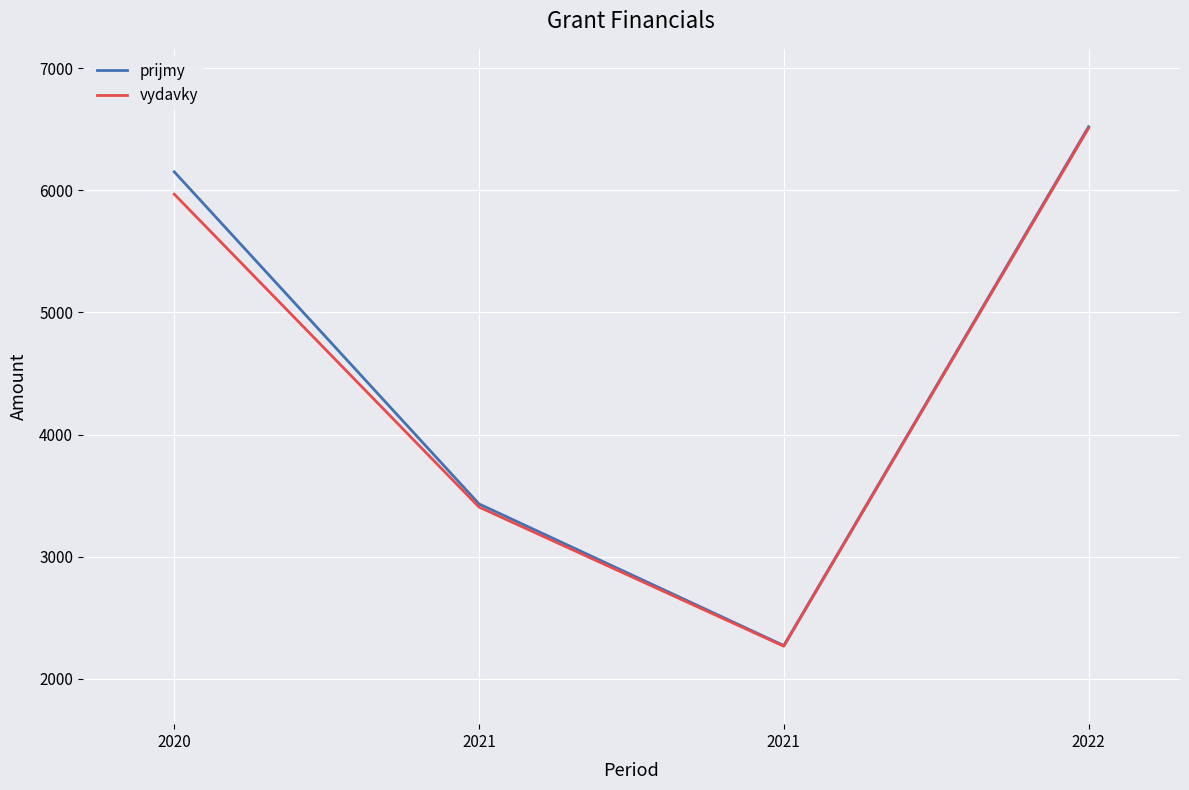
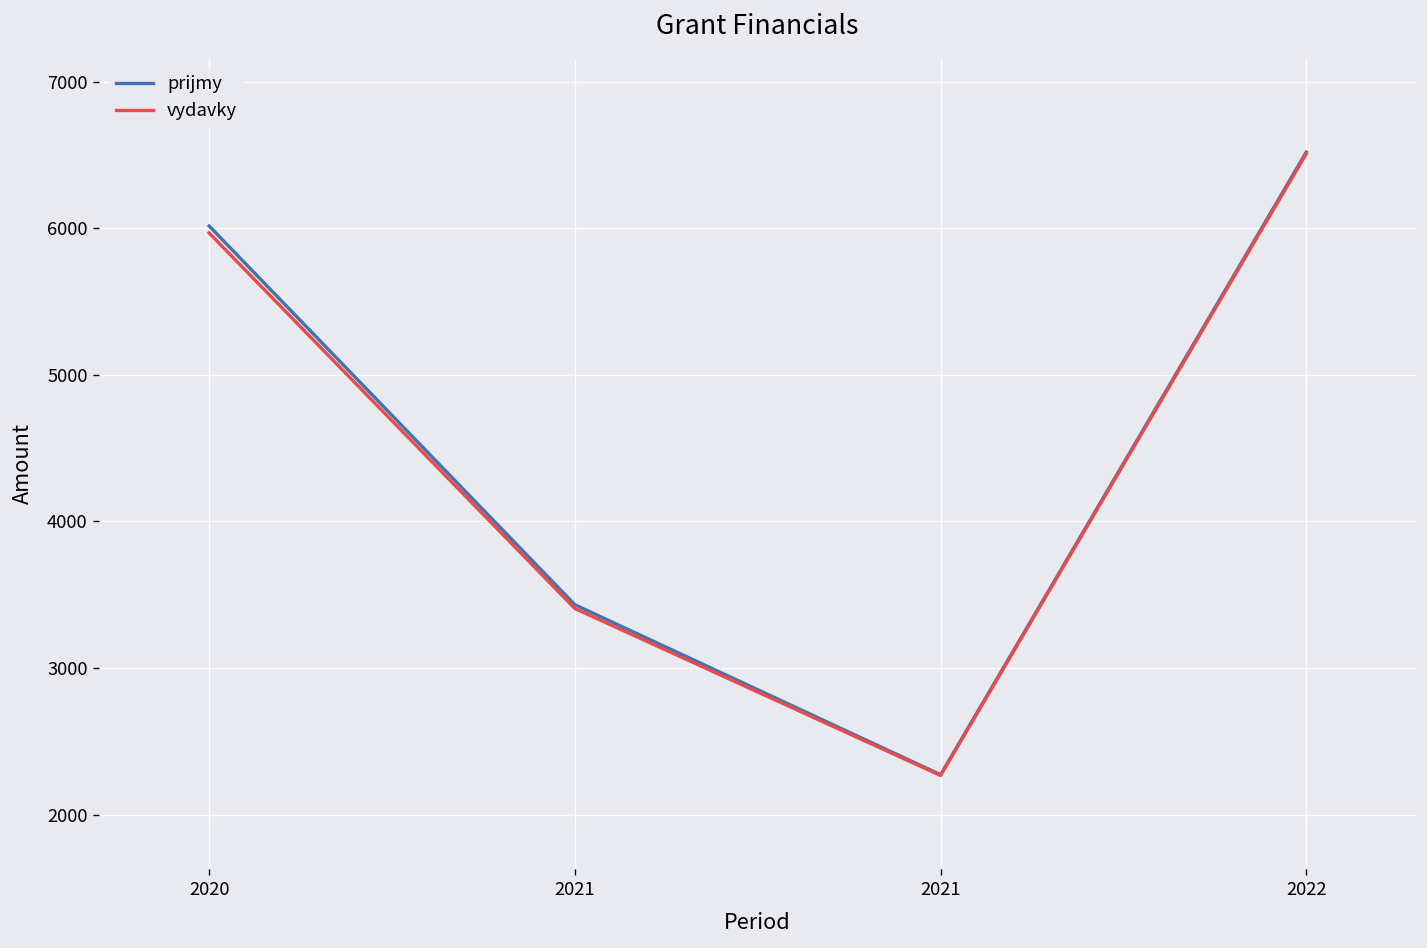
prijmy, 2020: 6150 -> 6020
